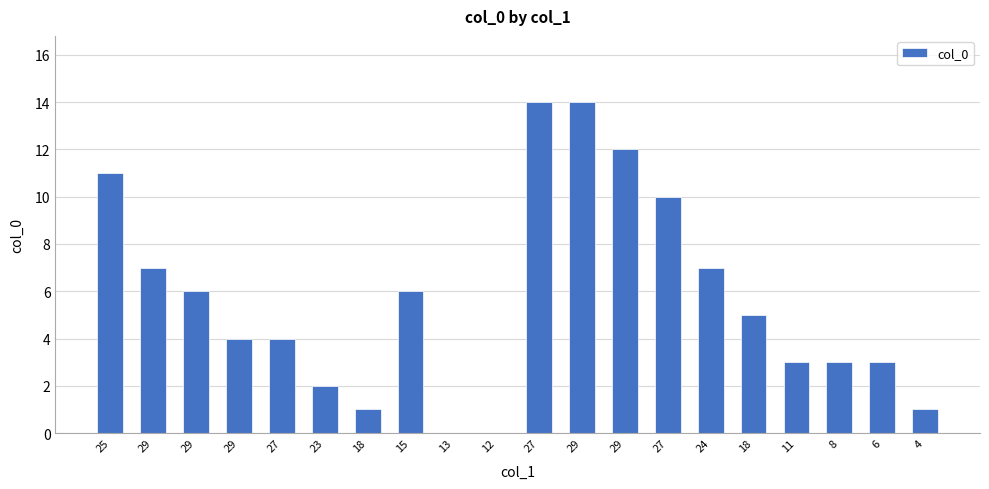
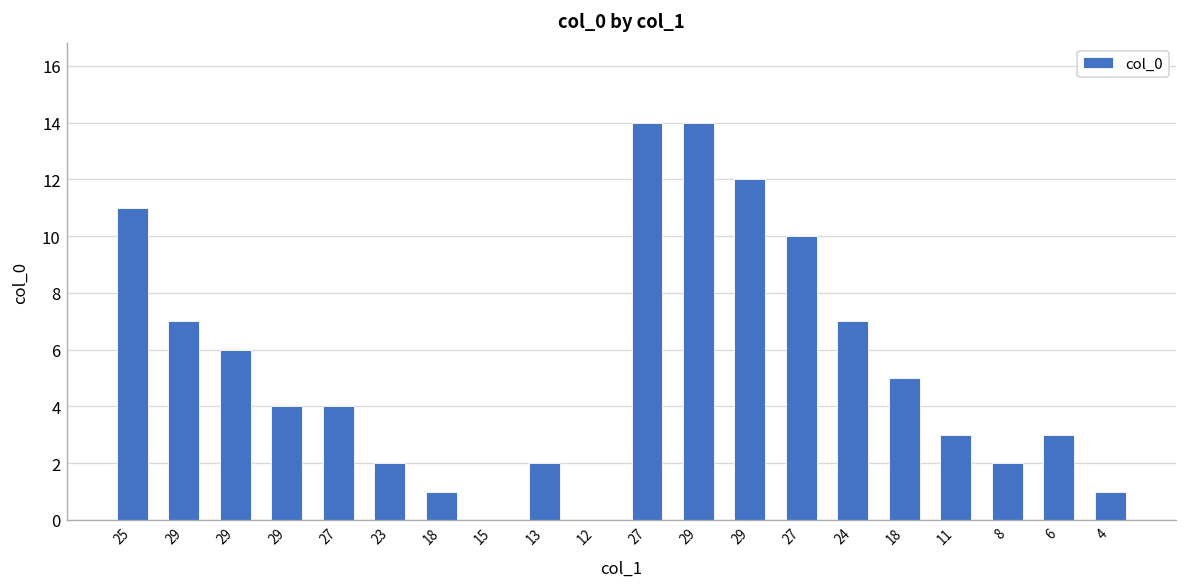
15: 6 -> 0
13: 0 -> 2
8: 3 -> 2
